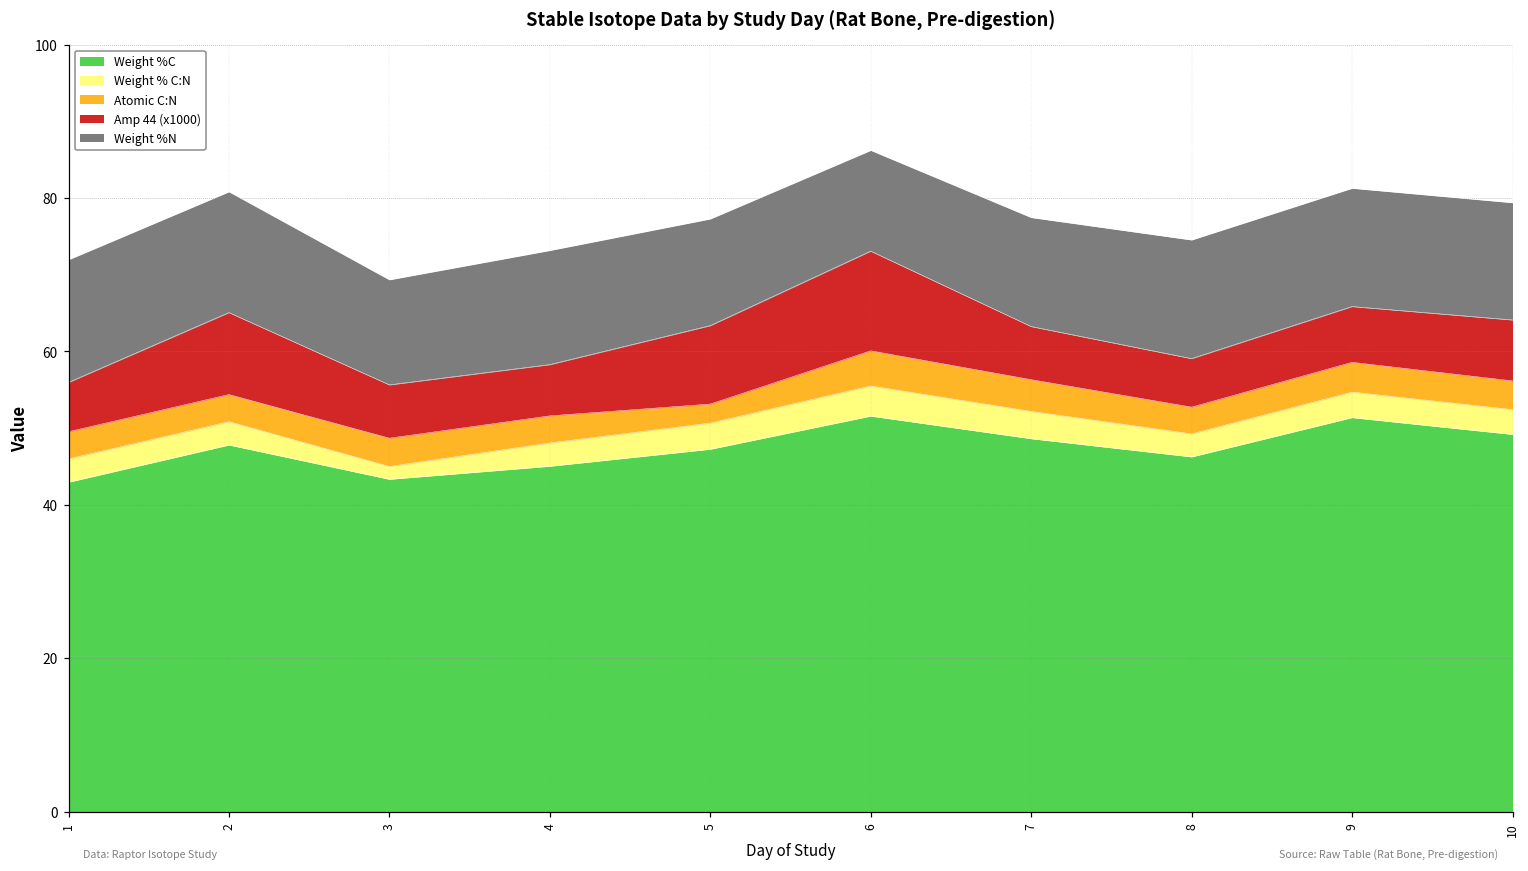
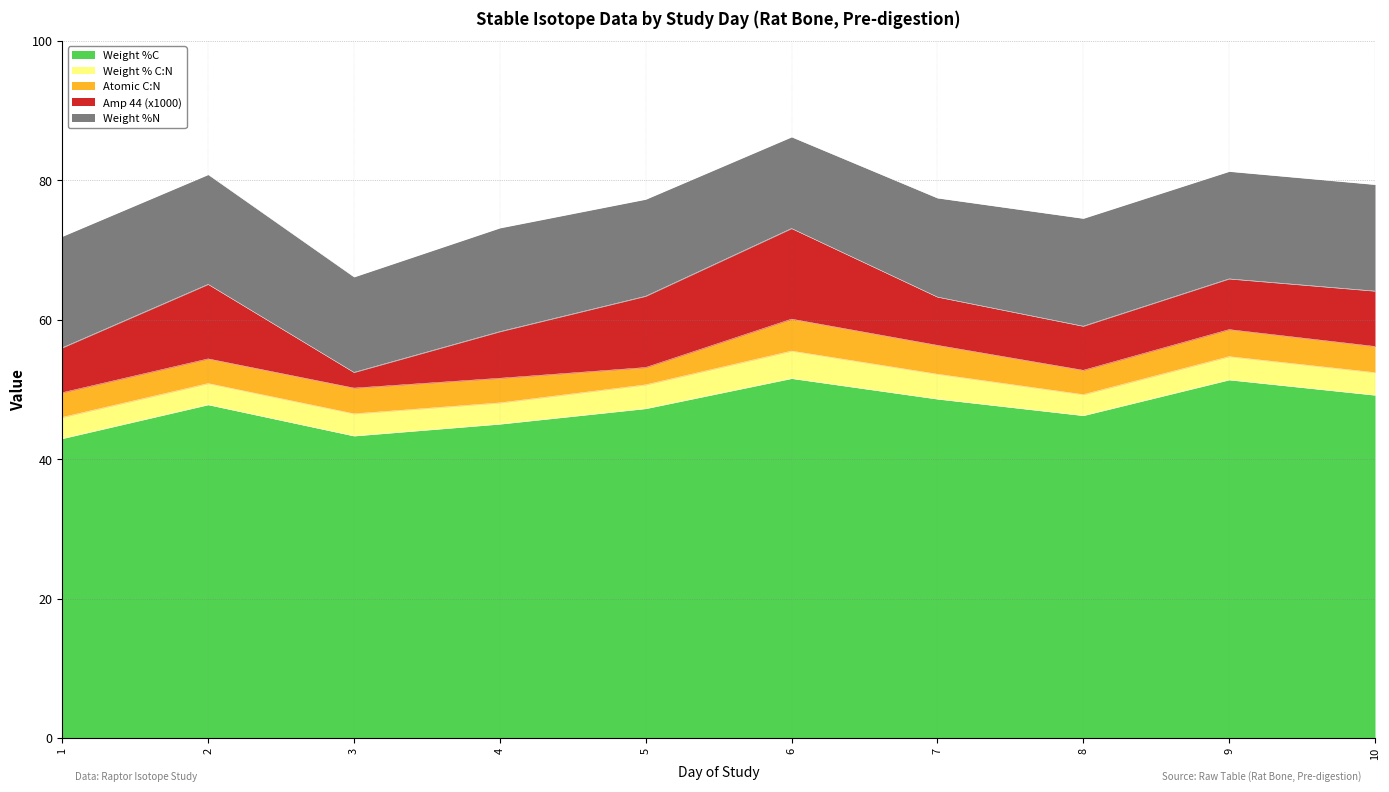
Weight % C:N, 3: 2 -> 3
Amp 44 (x1000), 3: 7 -> 2
